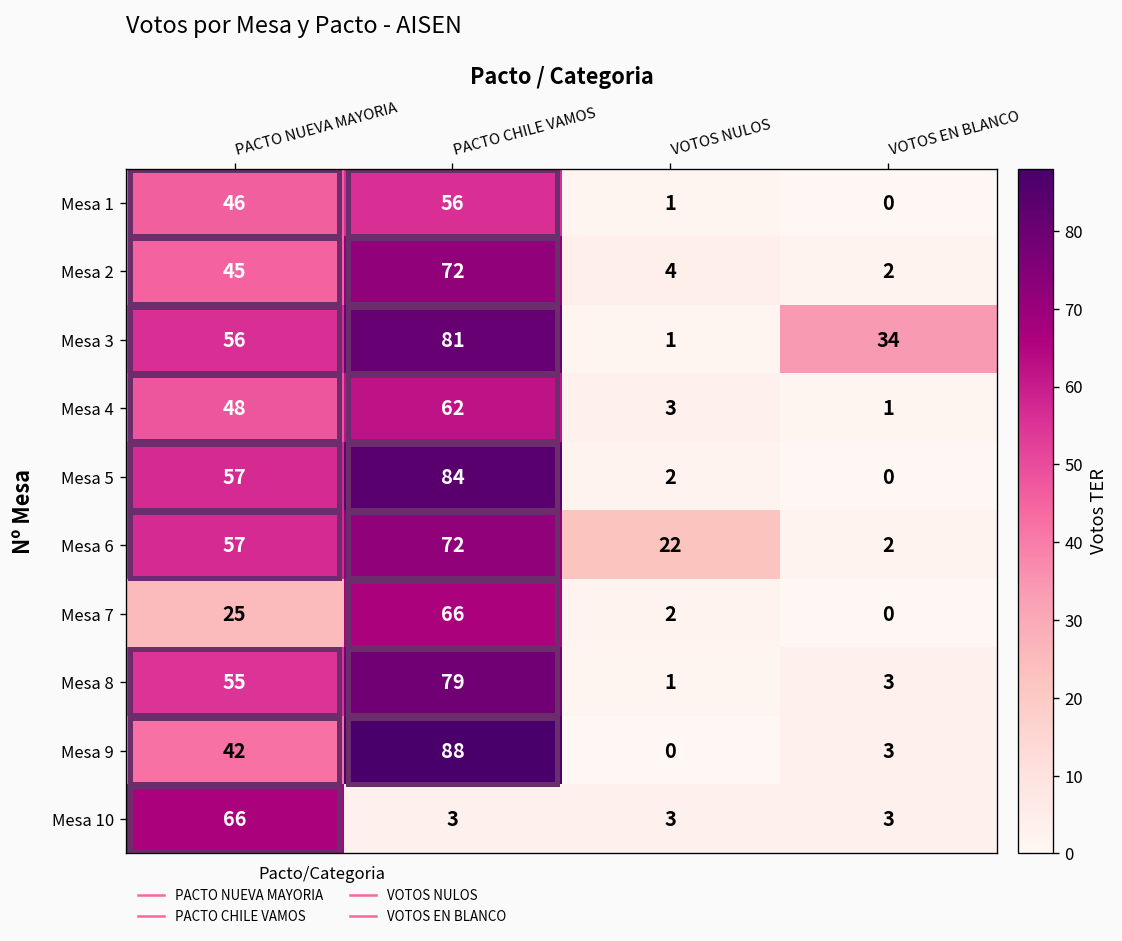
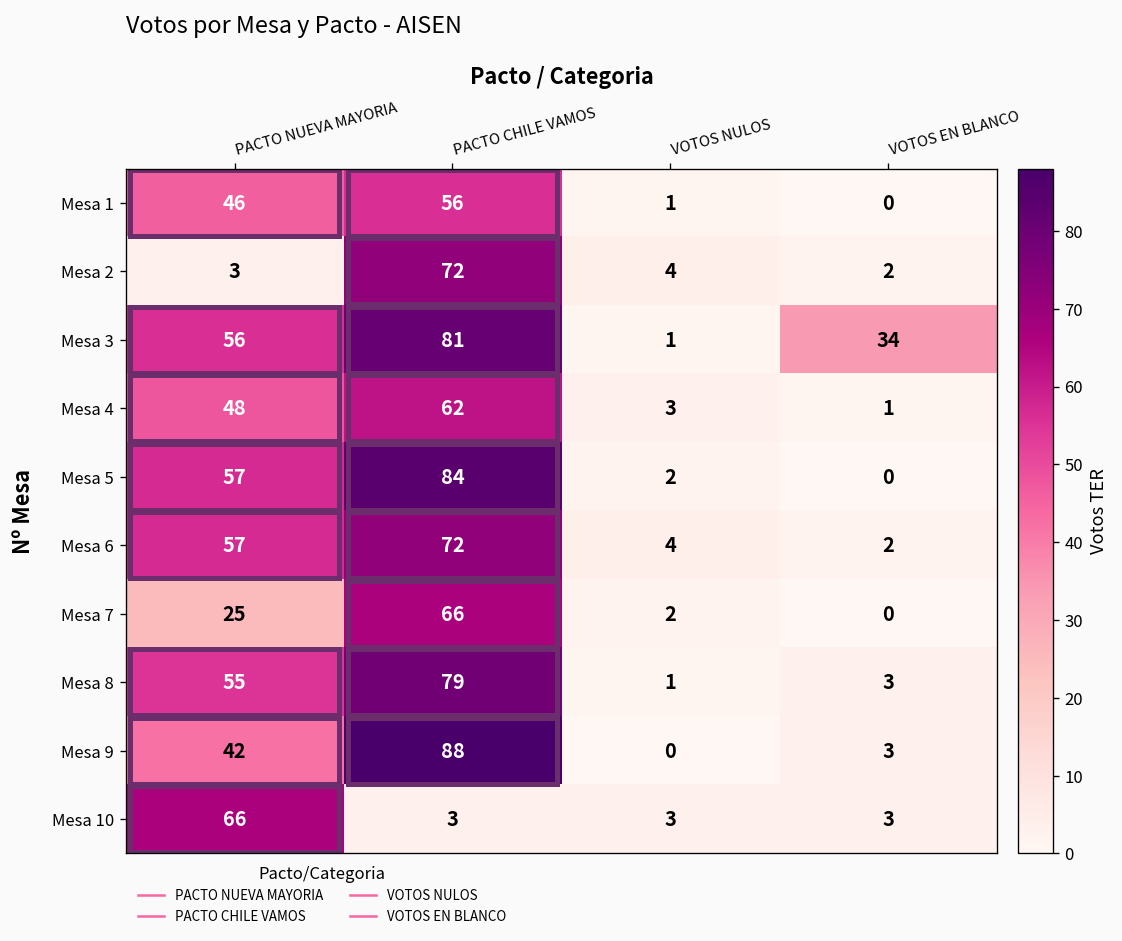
Mesa 2, PACTO NUEVA MAYORIA: 45 -> 3
Mesa 6, VOTOS NULOS: 22 -> 4
